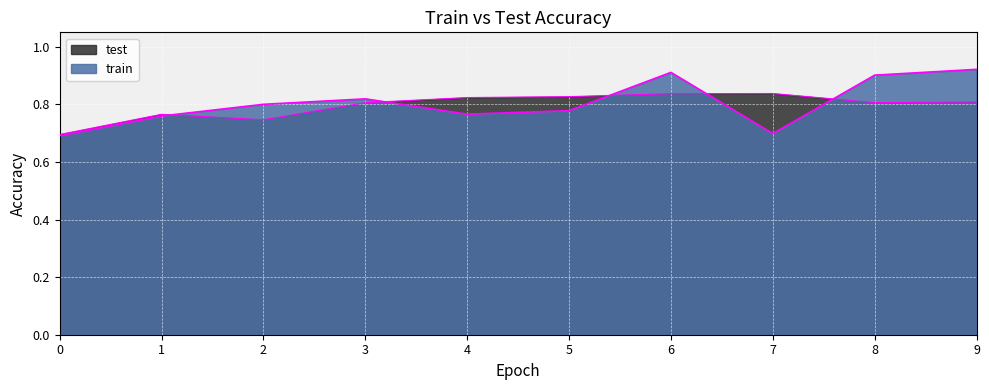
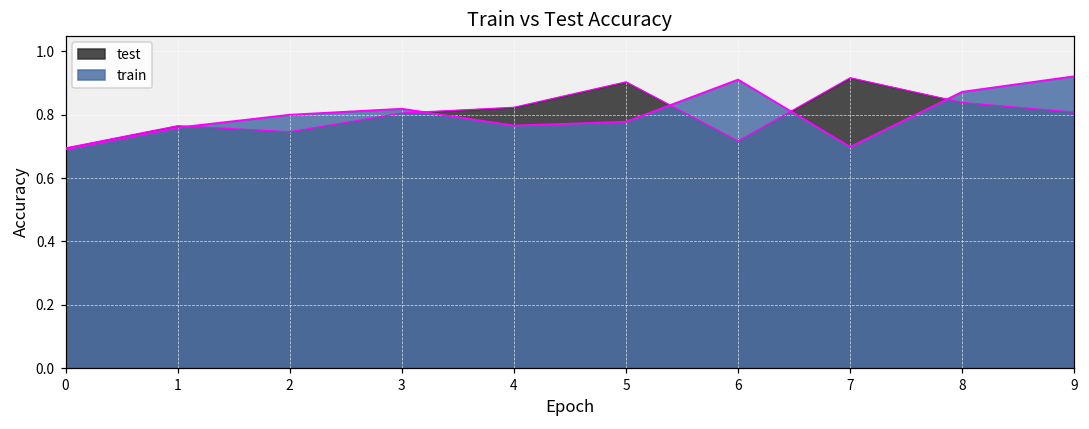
test, 5: 0.83 -> 0.90
test, 6: 0.84 -> 0.72
test, 7: 0.84 -> 0.92
test, 8: 0.81 -> 0.84
train, 8: 0.90 -> 0.87
